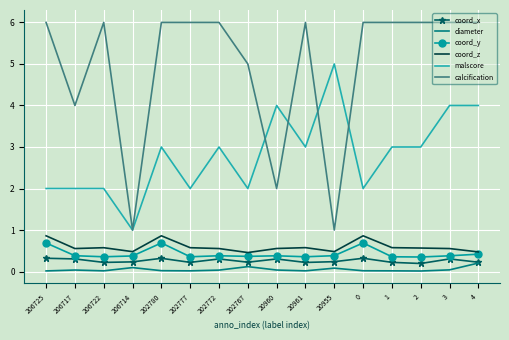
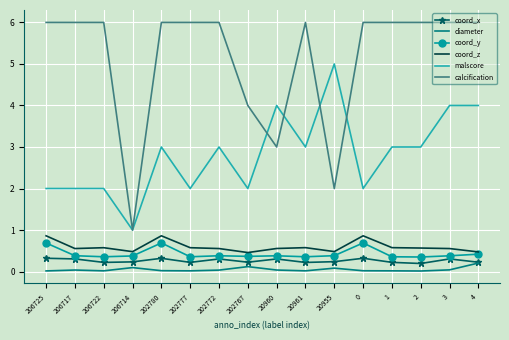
calcification, 206717: 4 -> 6
calcification, 202767: 5 -> 4
calcification, 20960: 2 -> 3
calcification, 20955: 1 -> 2
